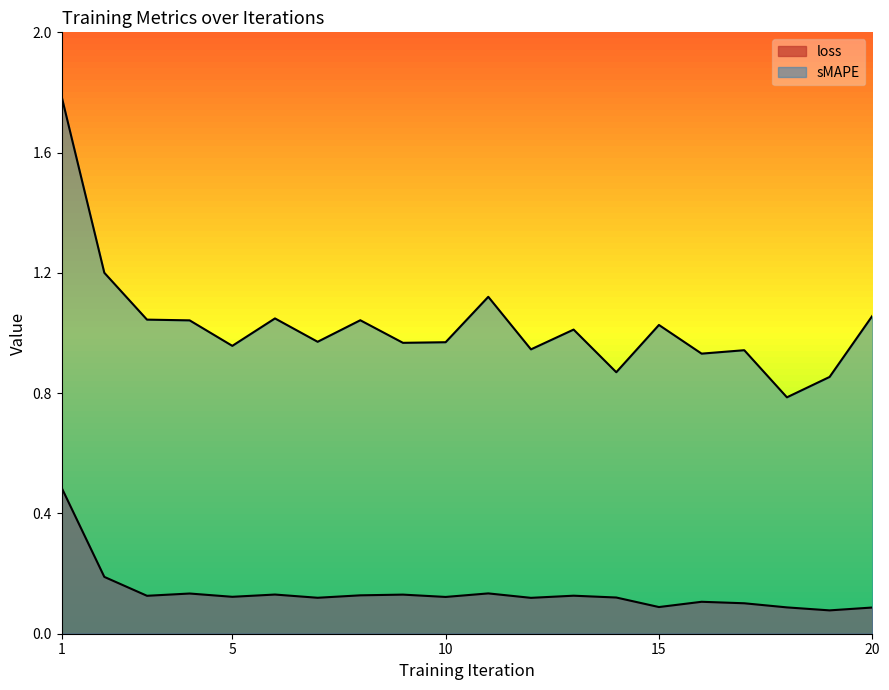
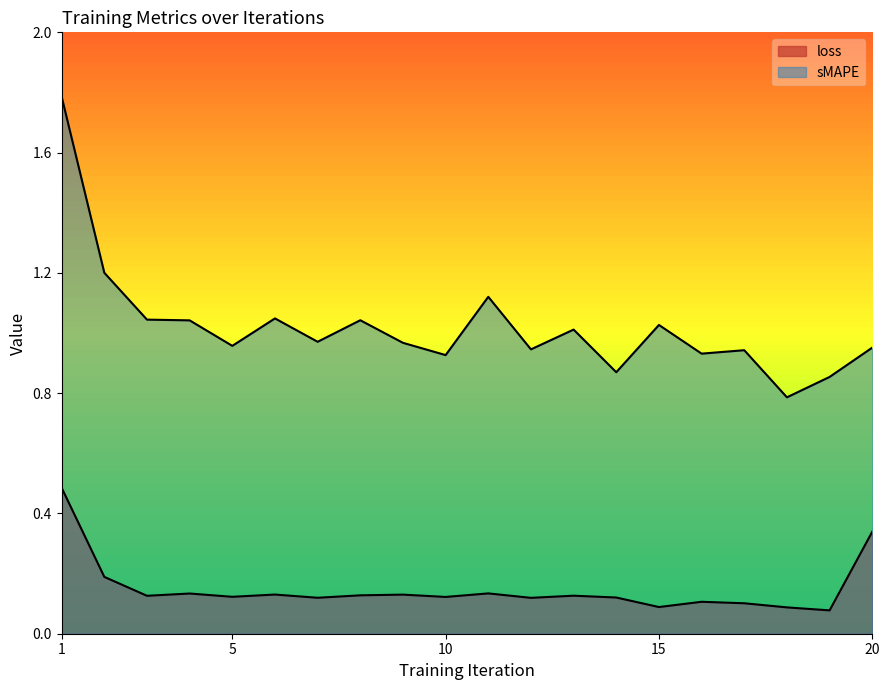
sMAPE, 10: 0.97 -> 0.93
loss, 20: 0.09 -> 0.34
sMAPE, 20: 1.06 -> 0.95
